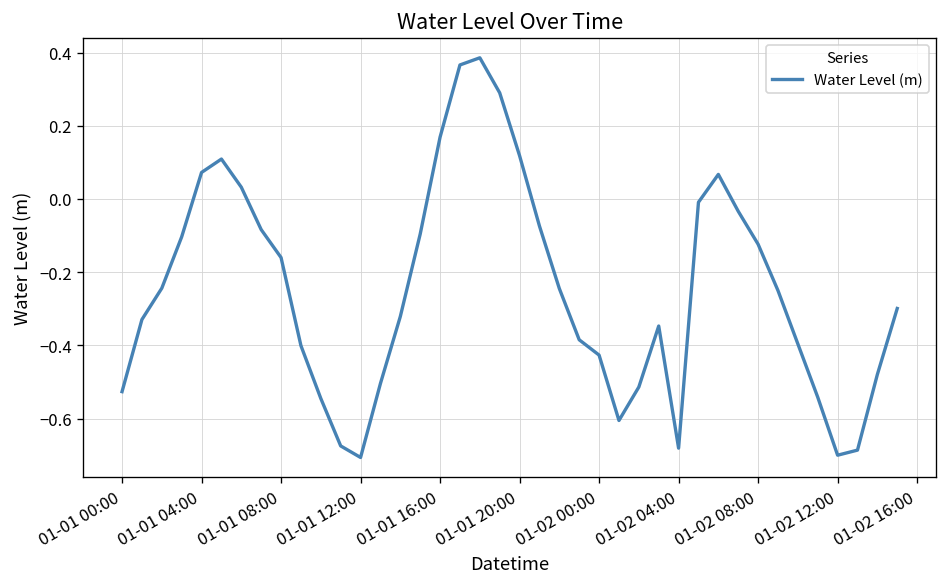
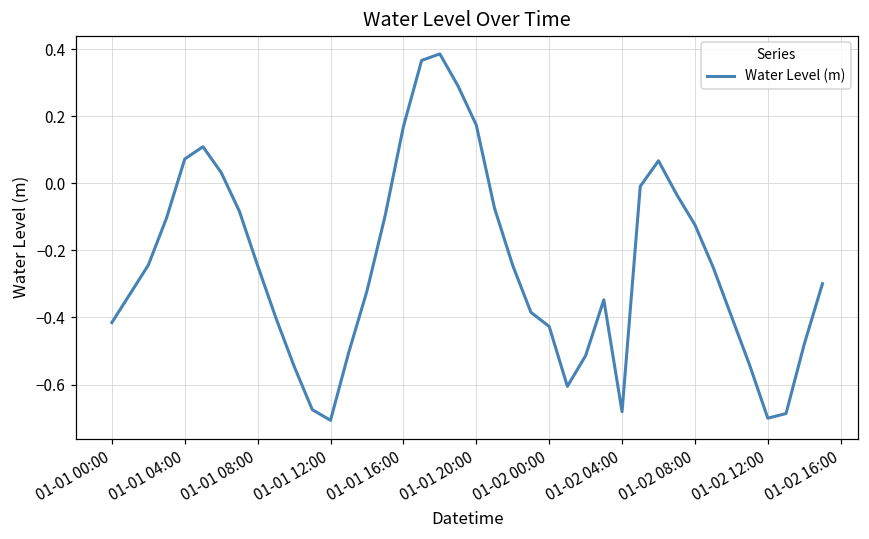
01-01 00:00: -0.53 -> -0.42
01-01 08:00: -0.16 -> -0.25
01-01 20:00: 0.12 -> 0.17
